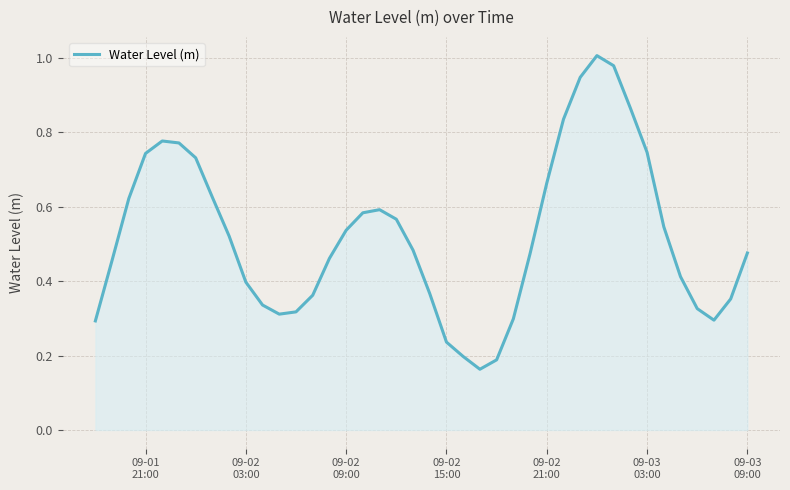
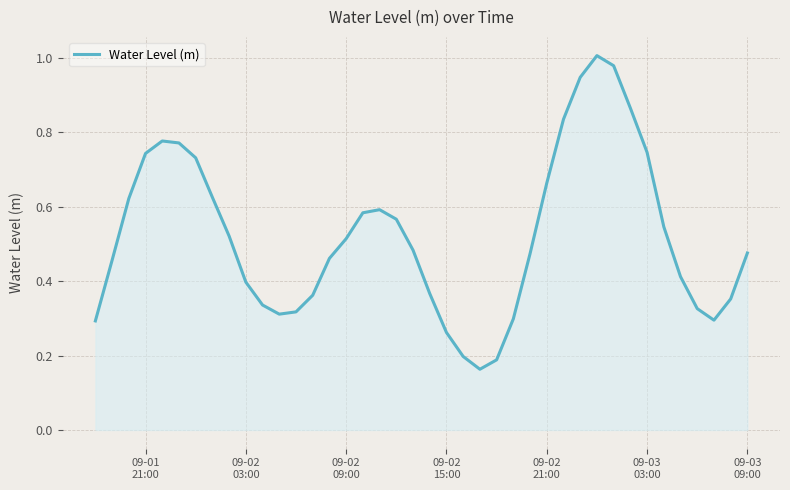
09-02 09:00: 0.54 -> 0.51
09-02 15:00: 0.24 -> 0.26
